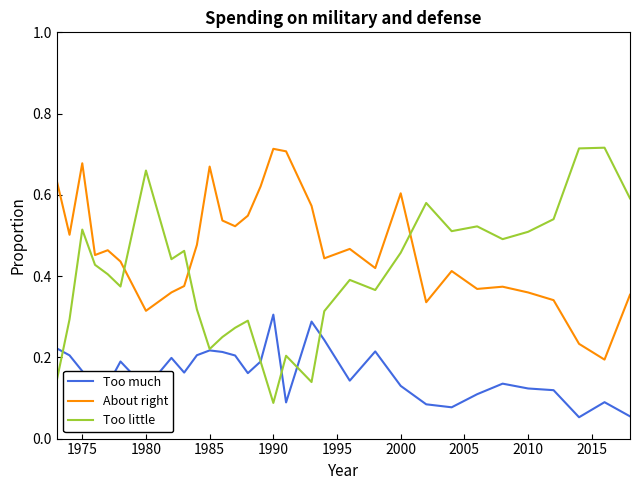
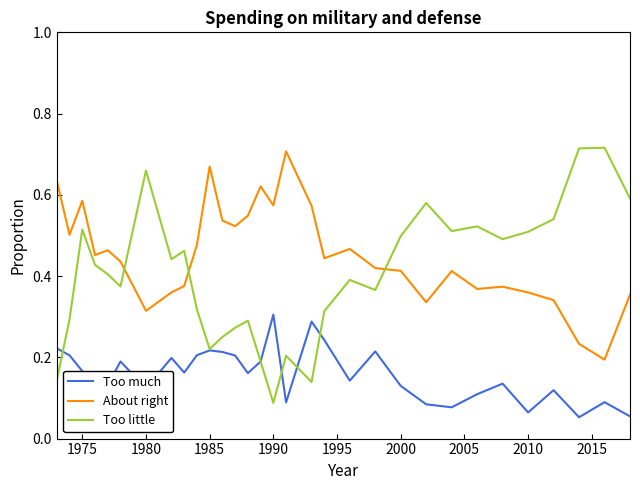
About right, 1975: 0.68 -> 0.59
About right, 1990: 0.71 -> 0.57
About right, 2000: 0.60 -> 0.41
Too little, 2000: 0.46 -> 0.50
Too much, 2010: 0.12 -> 0.06
